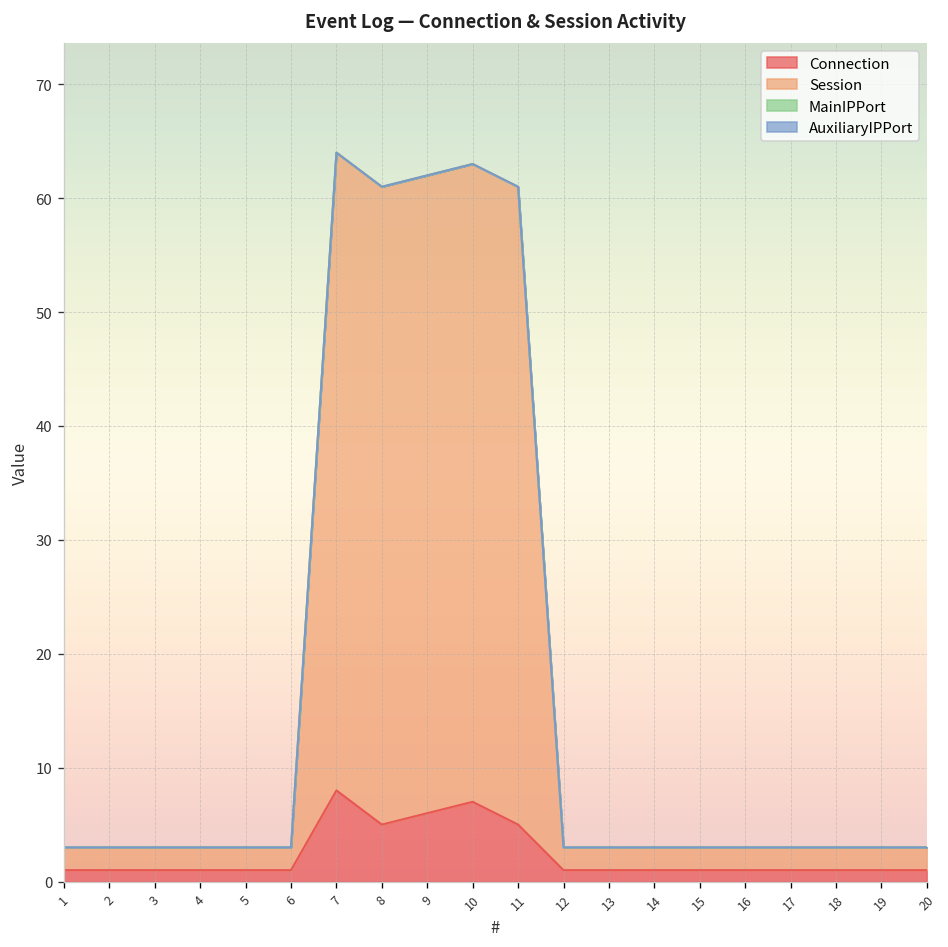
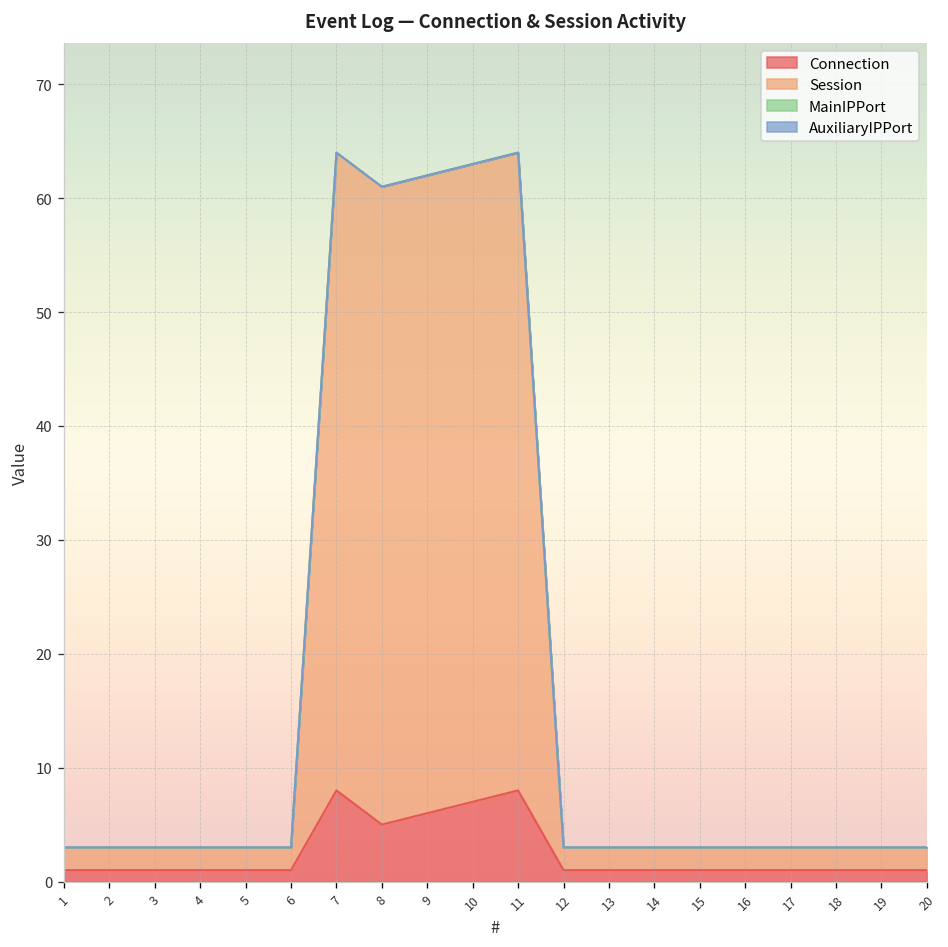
Connection, 11: 5 -> 8
